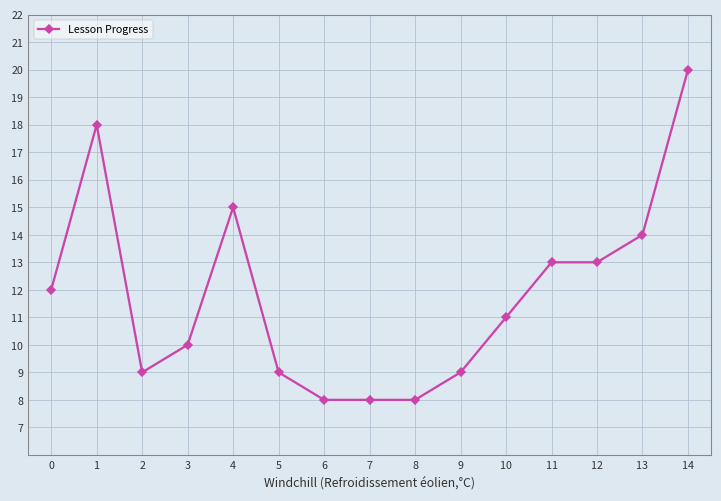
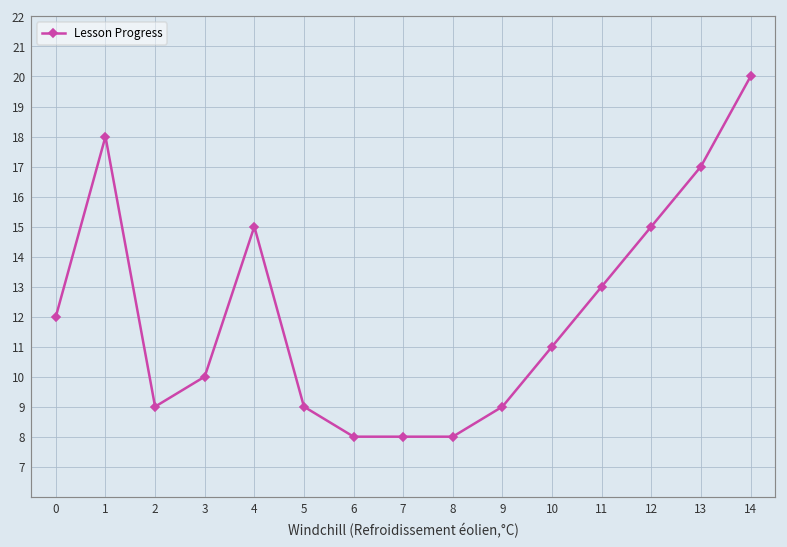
12: 13 -> 15
13: 14 -> 17
